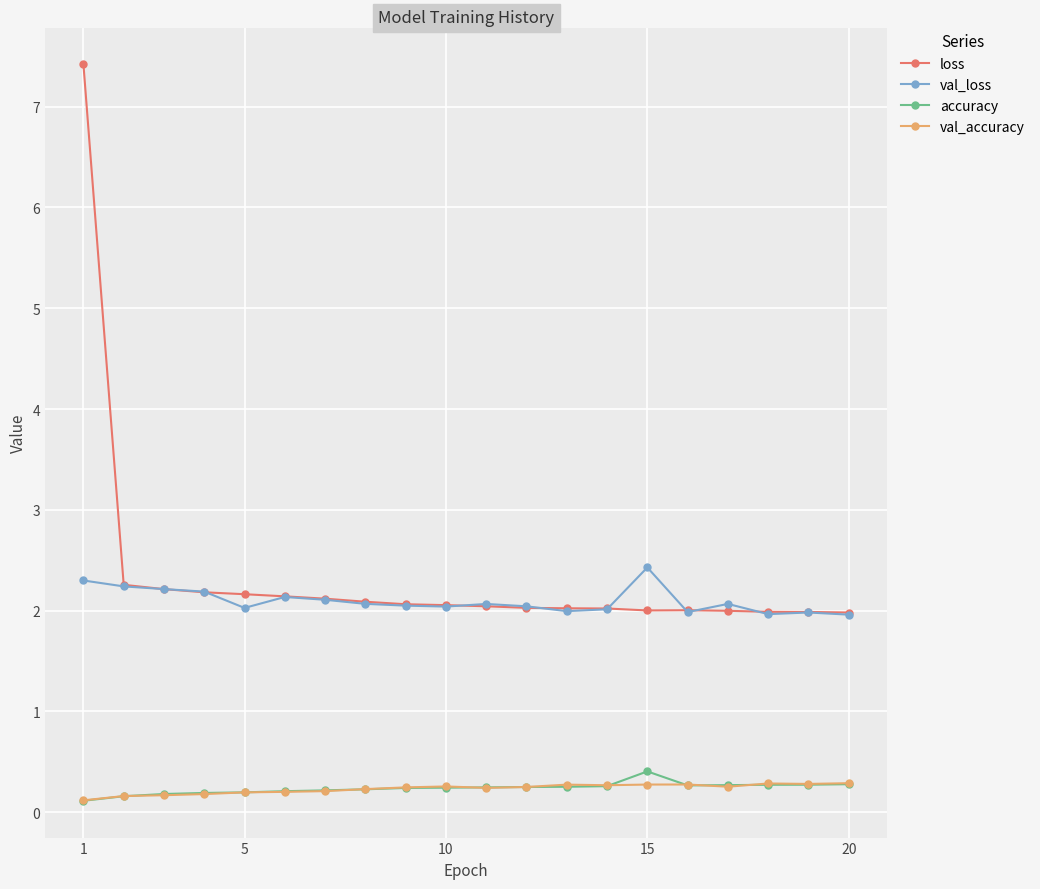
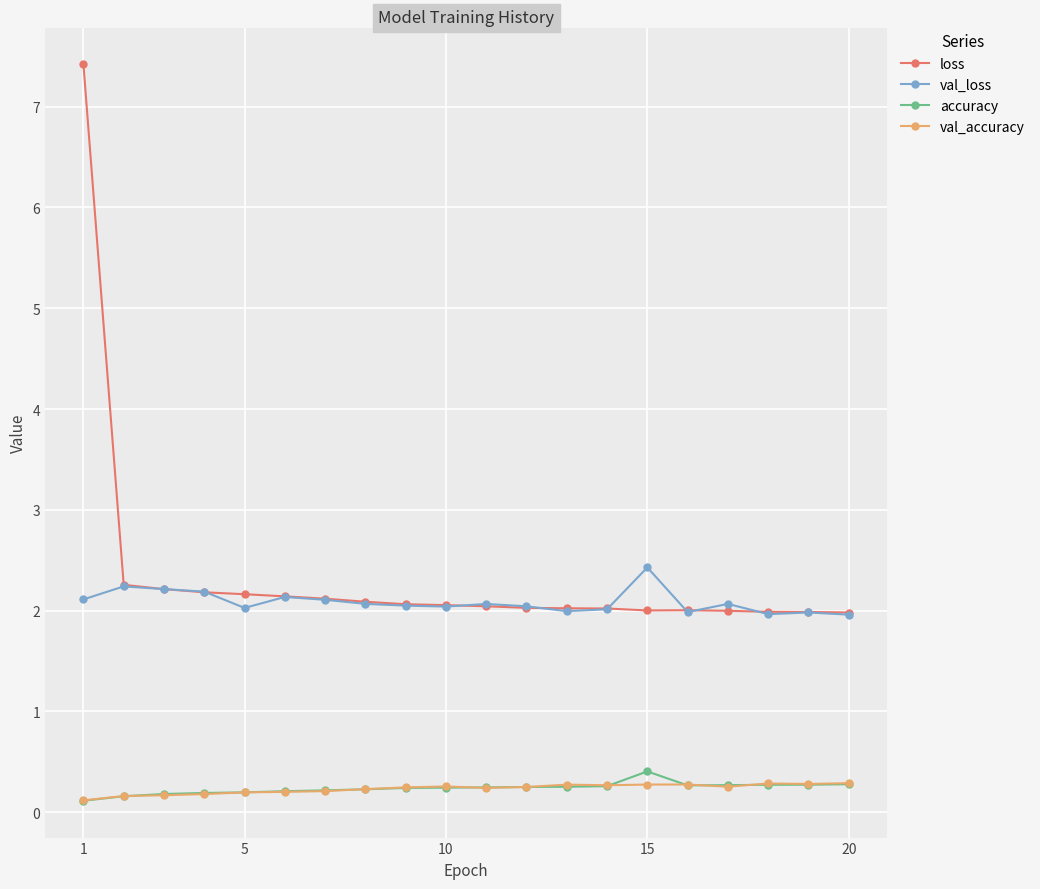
val_loss, 1: 2.30 -> 2.11
